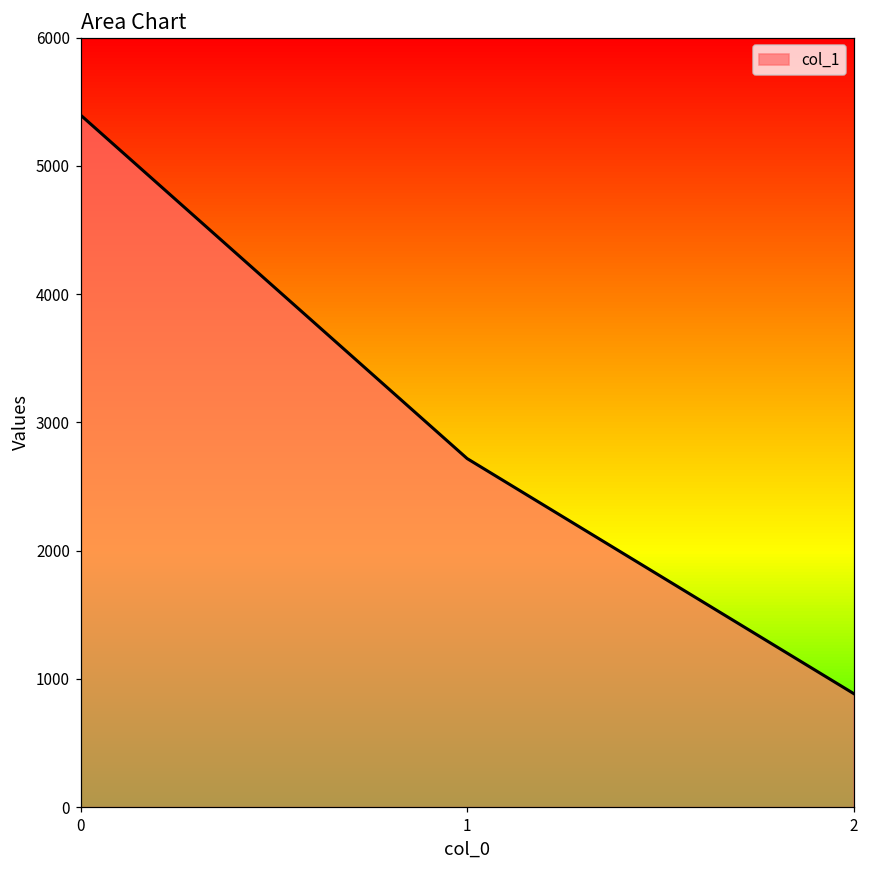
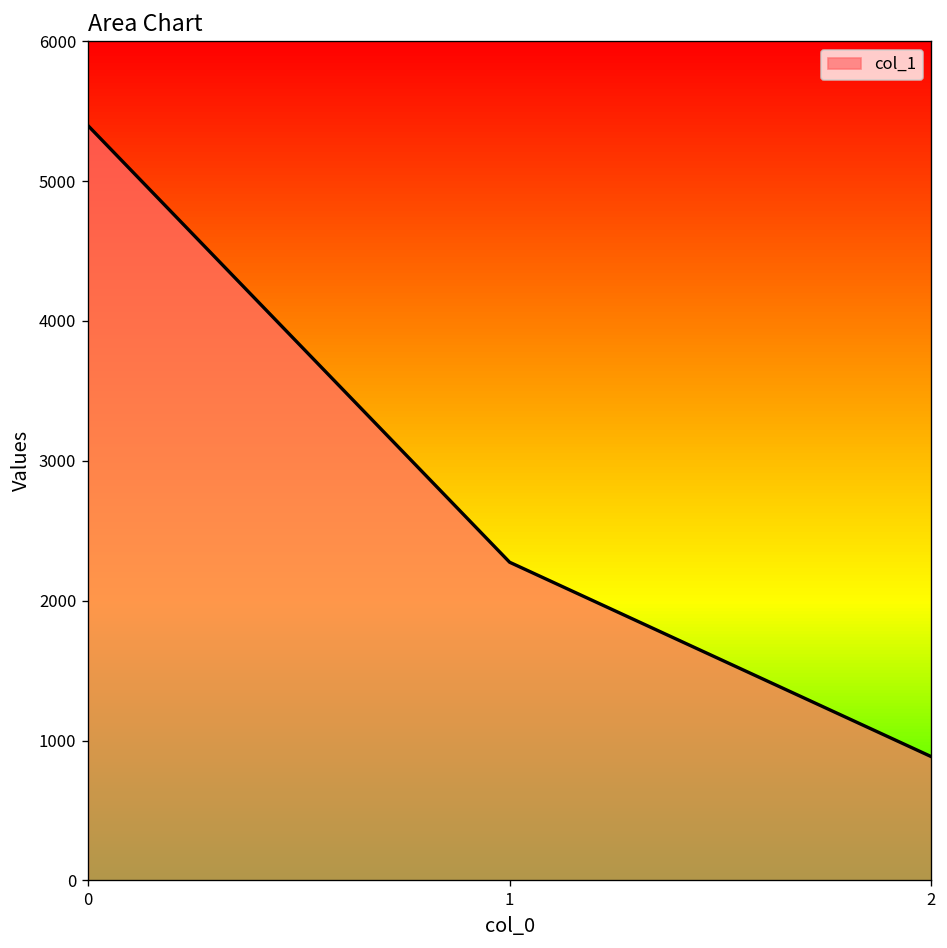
1: 2720 -> 2280
